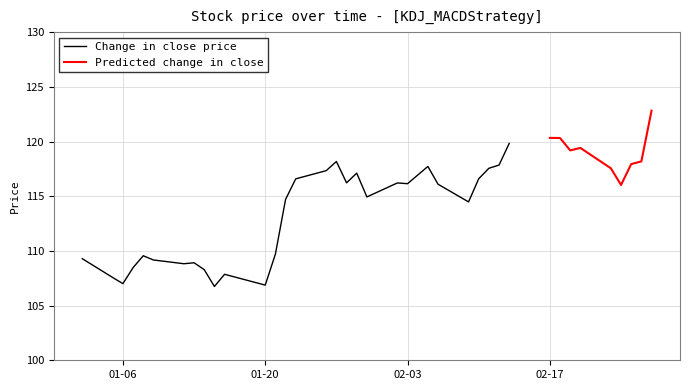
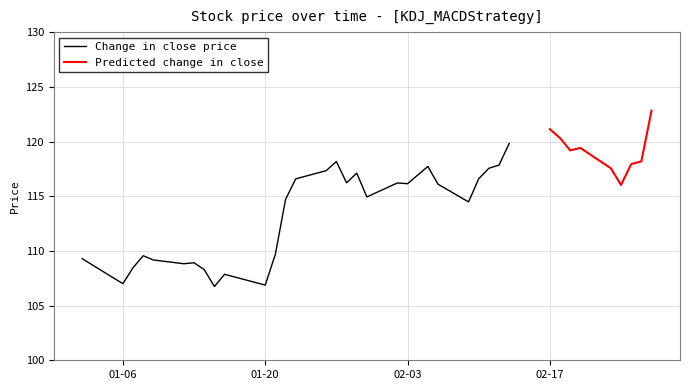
Predicted change in close, 02-17: 120.3 -> 121.1
